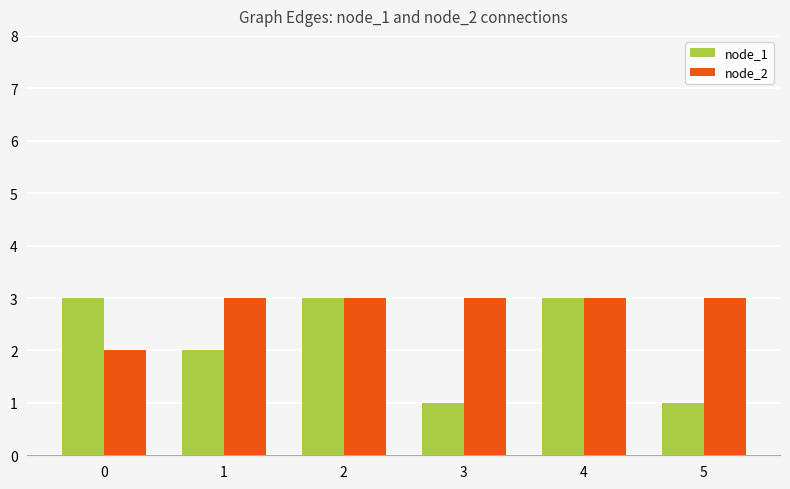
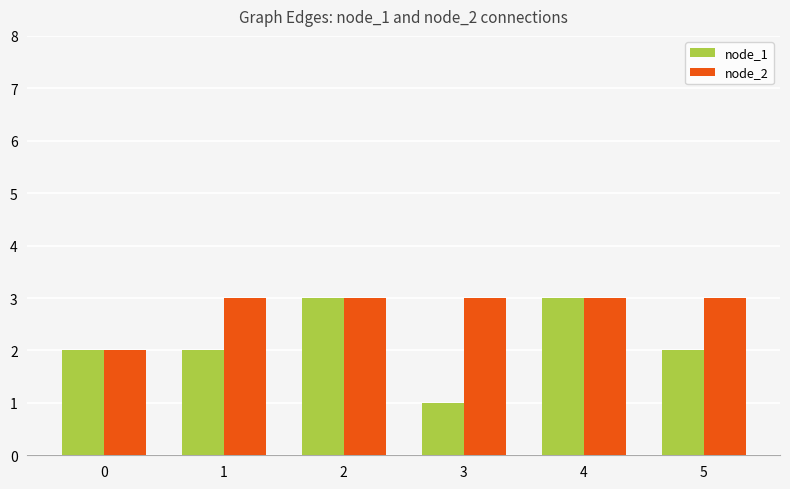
node_1, 0: 3 -> 2
node_1, 5: 1 -> 2
